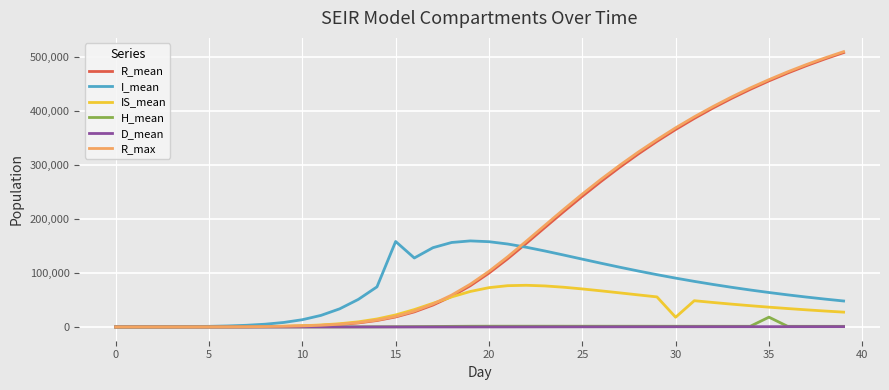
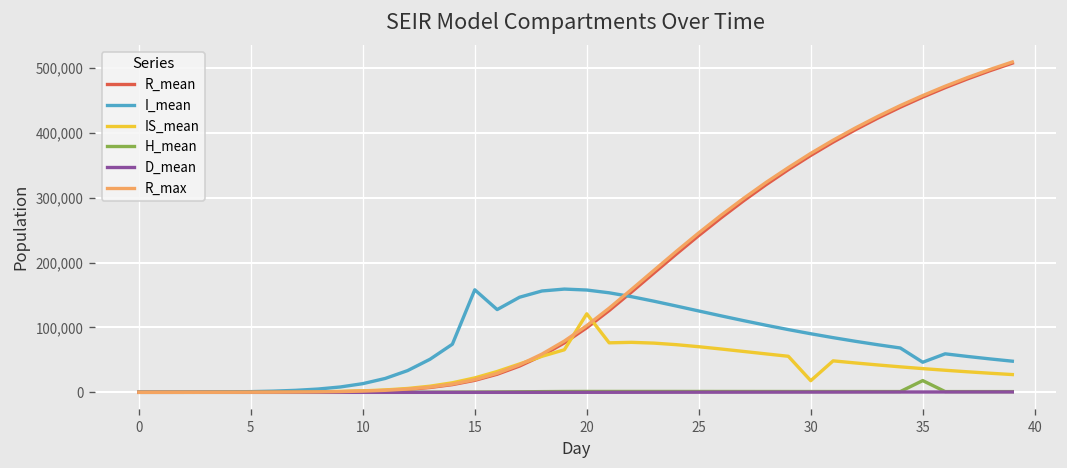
IS_mean, 20: 70,000 -> 120,000
I_mean, 35: 60,000 -> 50,000
